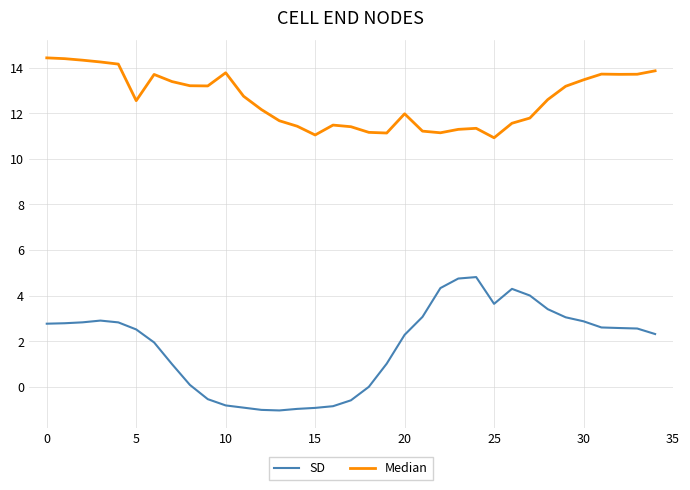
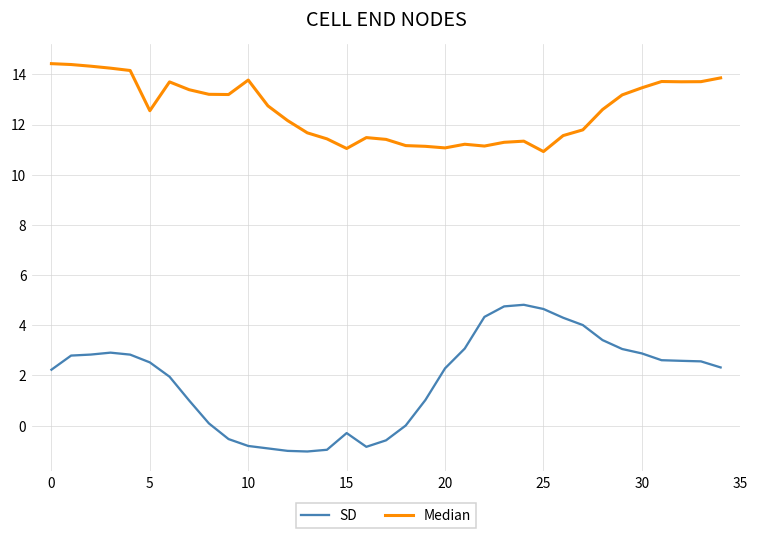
SD, 0: 2.8 -> 2.2
SD, 15: -0.9 -> -0.3
Median, 20: 12.0 -> 11.1
SD, 25: 3.6 -> 4.6
